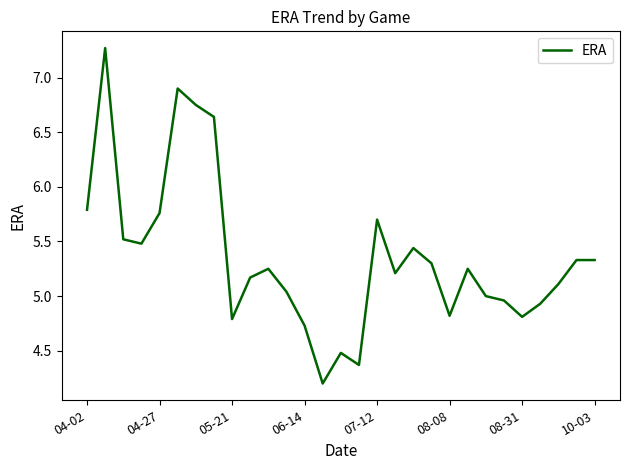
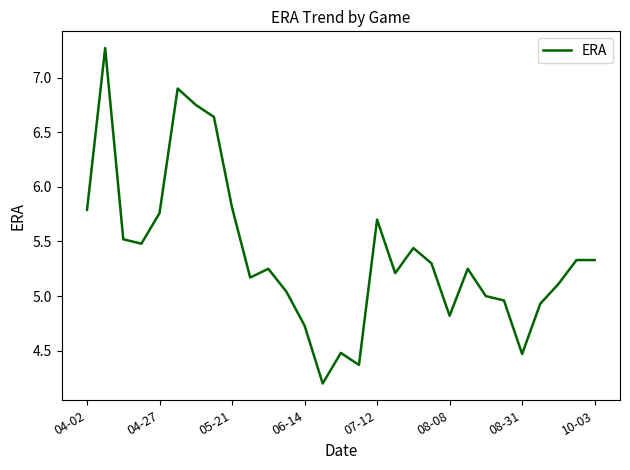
05-21: 4.79 -> 5.81
08-31: 4.81 -> 4.47
